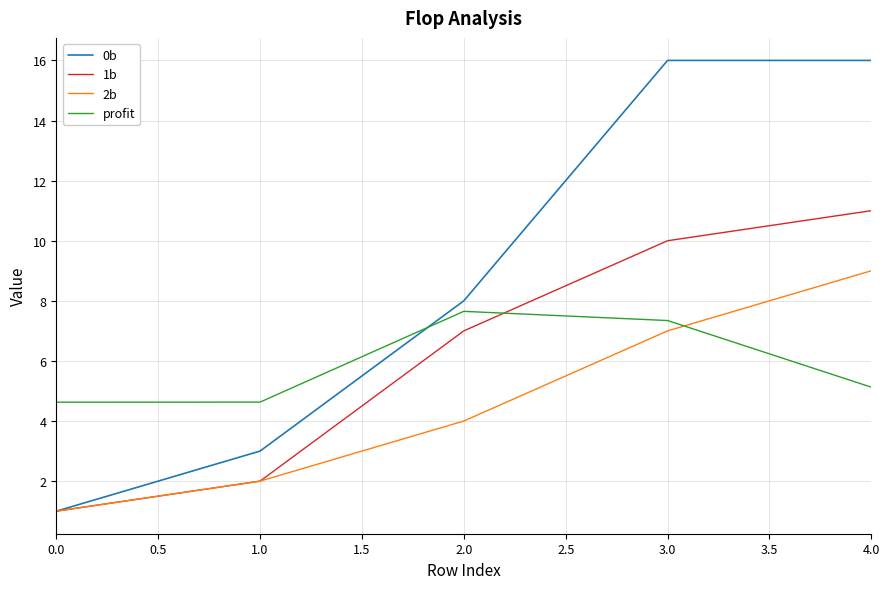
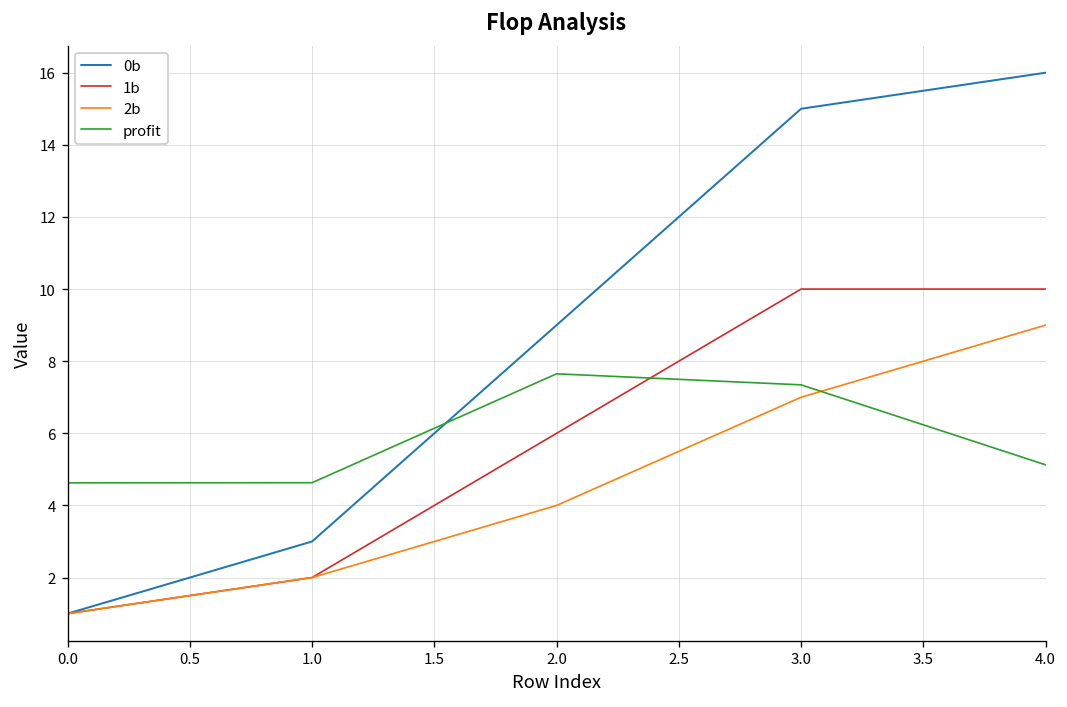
0b, 2.0: 8 -> 9
1b, 2.0: 7 -> 6
0b, 3.0: 16 -> 15
1b, 4.0: 11 -> 10
